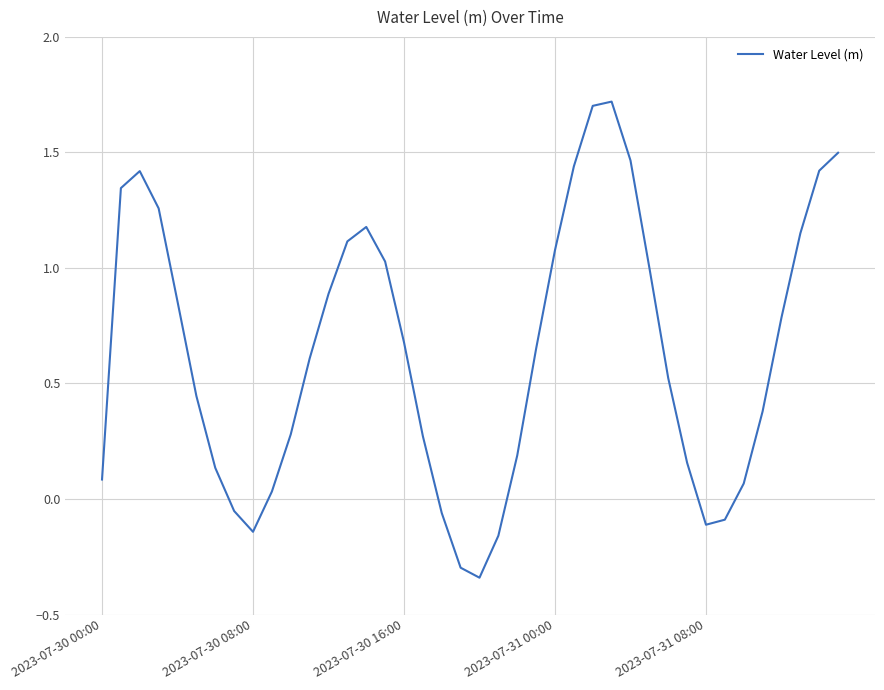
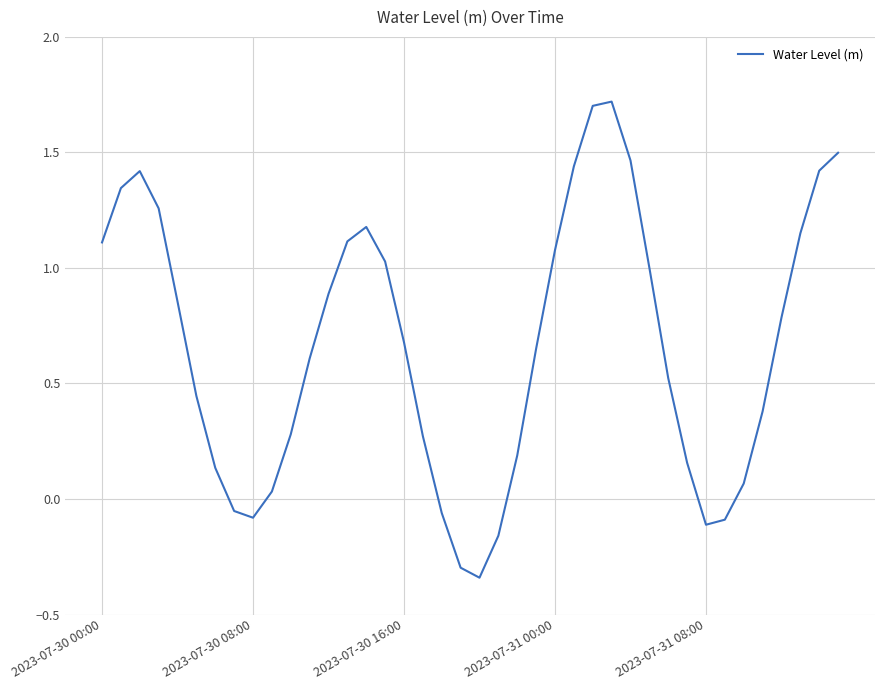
2023-07-30 00:00: 0.08 -> 1.11
2023-07-30 08:00: -0.14 -> -0.08
